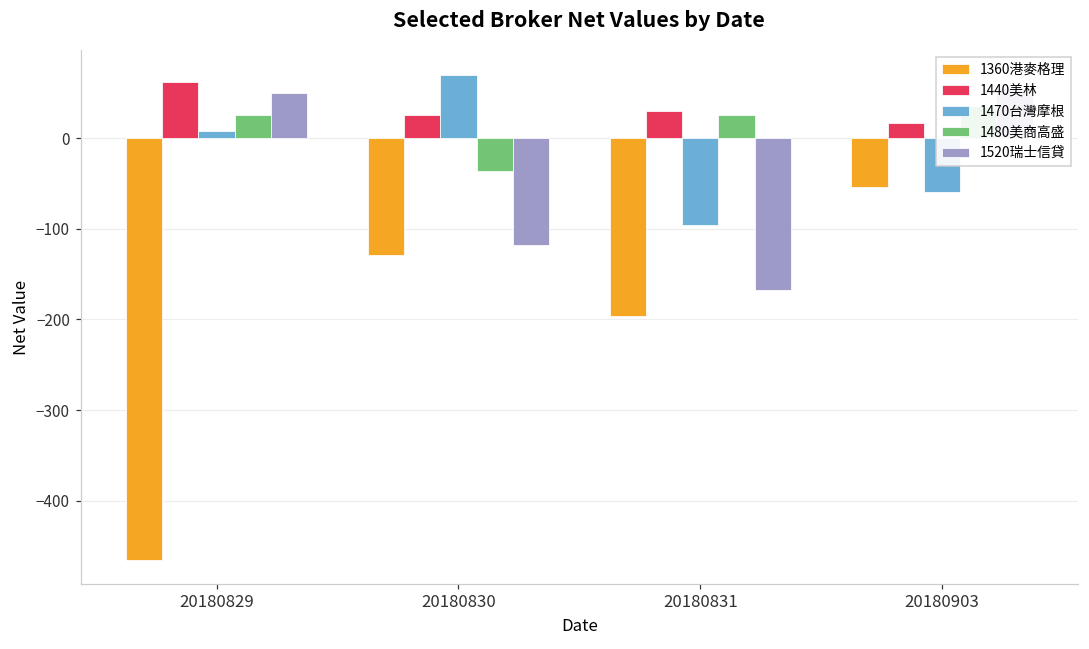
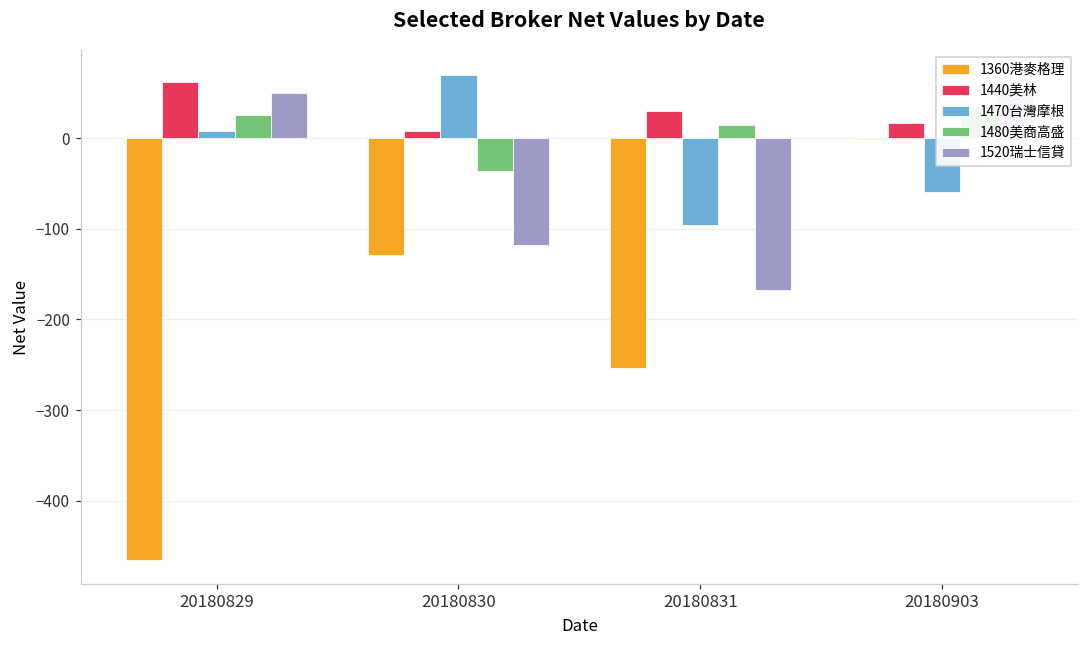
1440美林, 20180830: 30 -> 10
1360港麥格理, 20180831: -200 -> -250
1480美商高盛, 20180831: 30 -> 10
1360港麥格理, 20180903: -50 -> 0
